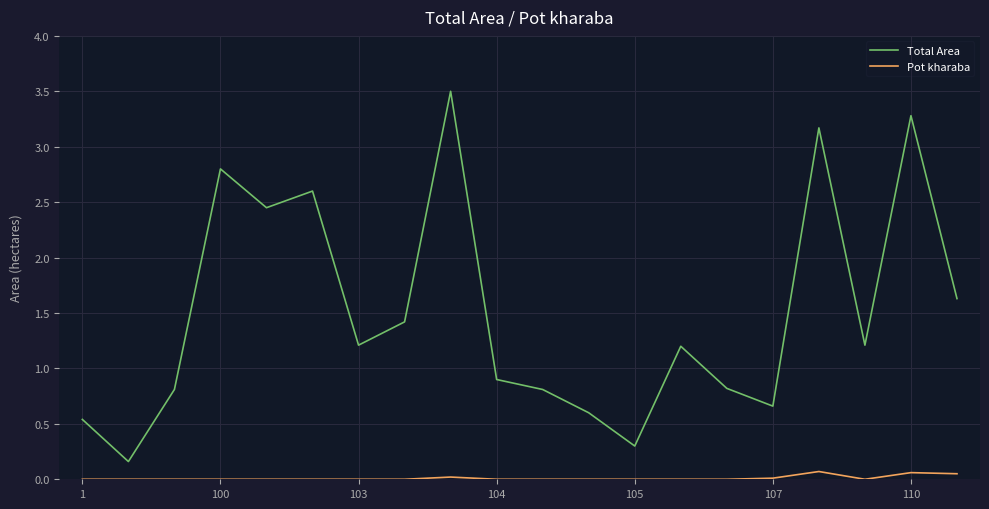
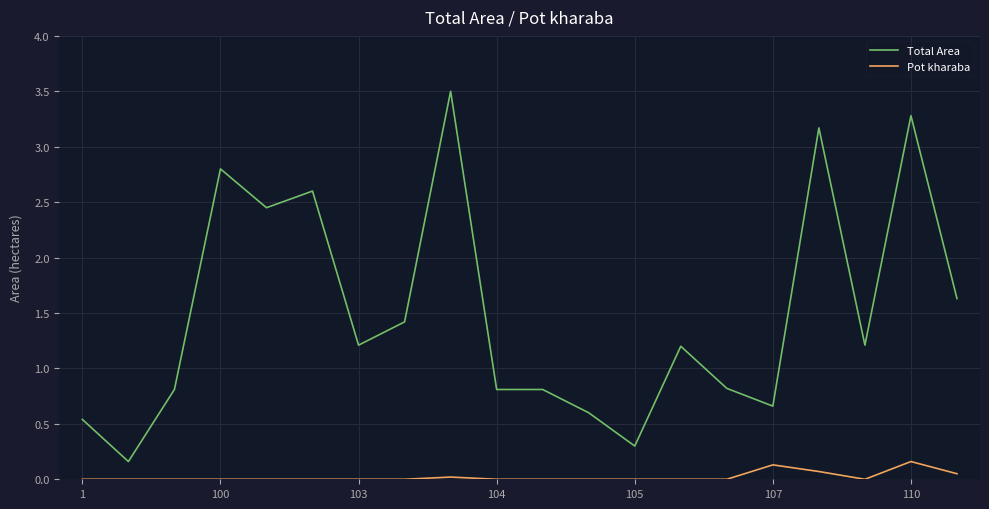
Total Area, 104: 0.90 -> 0.81
Pot kharaba, 107: 0.01 -> 0.13
Pot kharaba, 110: 0.06 -> 0.16
